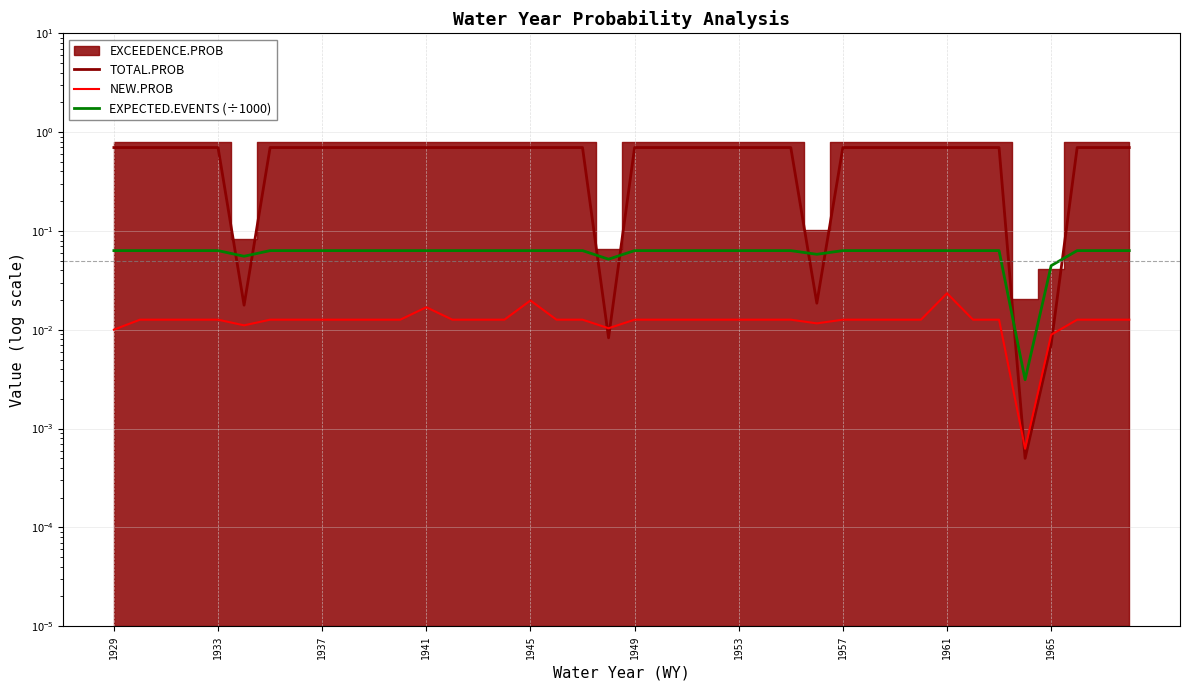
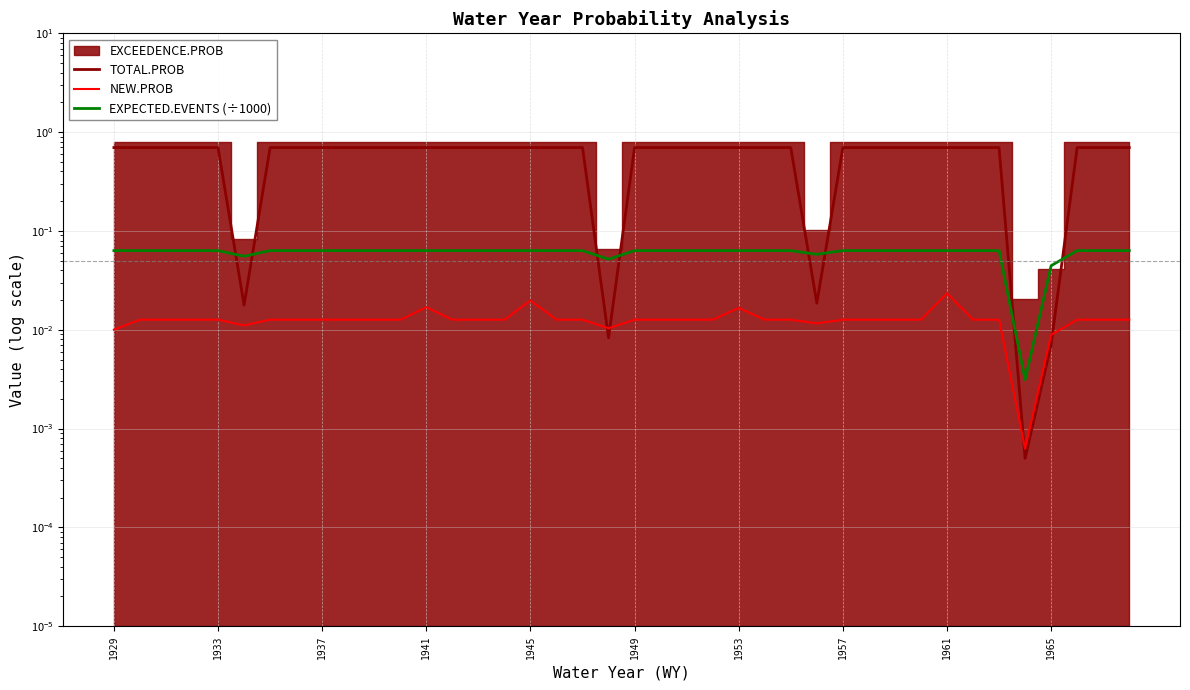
NEW.PROB, 1953: 0.013 -> 0.017
